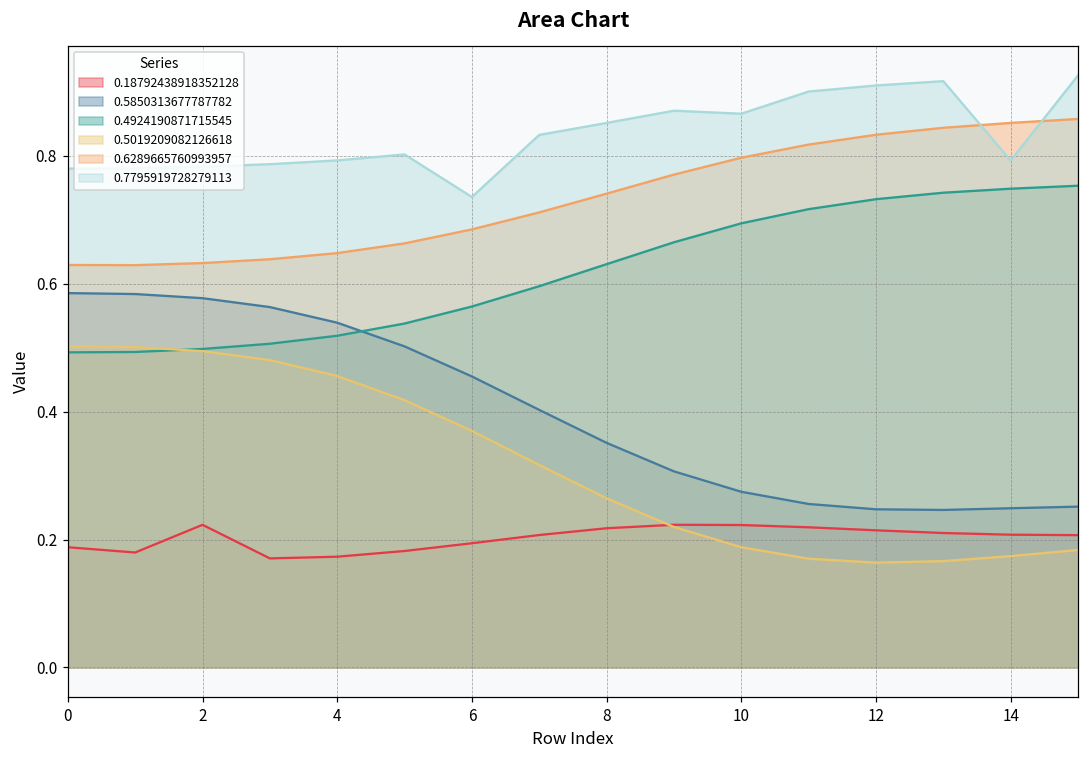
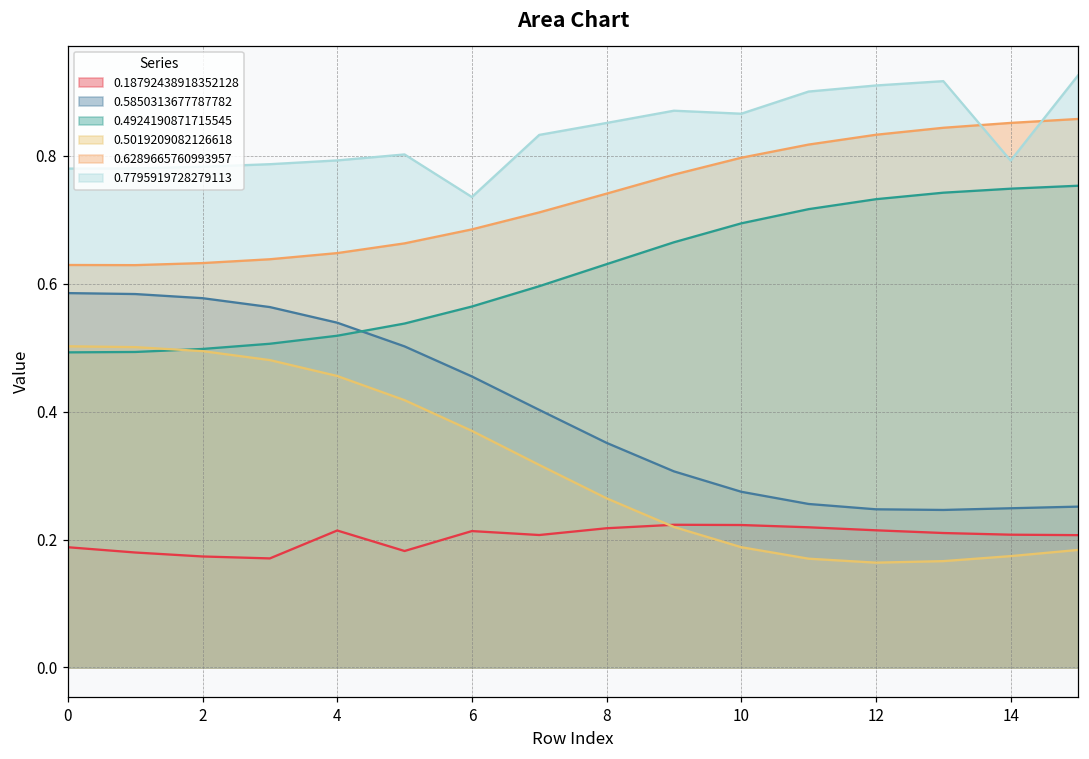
0.18792438918352128, 2: 0.22 -> 0.17
0.18792438918352128, 4: 0.17 -> 0.21
0.18792438918352128, 6: 0.19 -> 0.21
